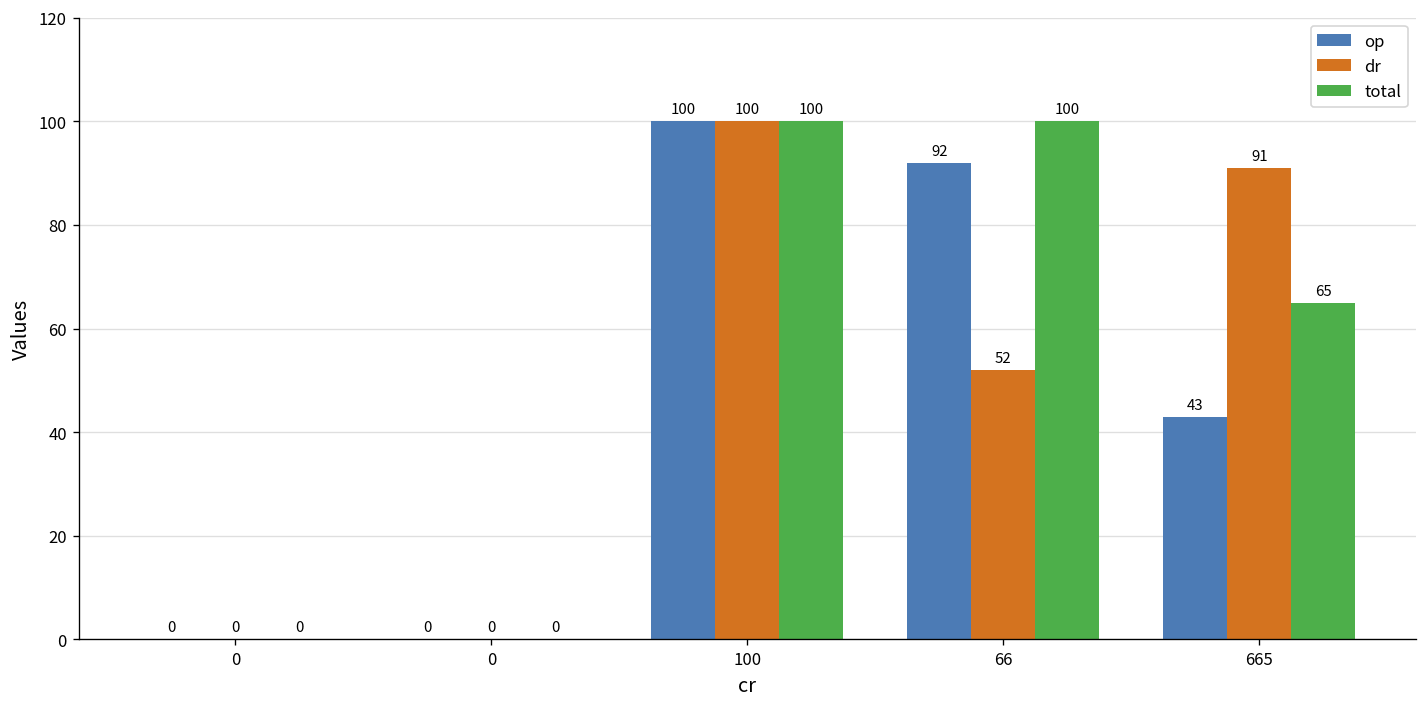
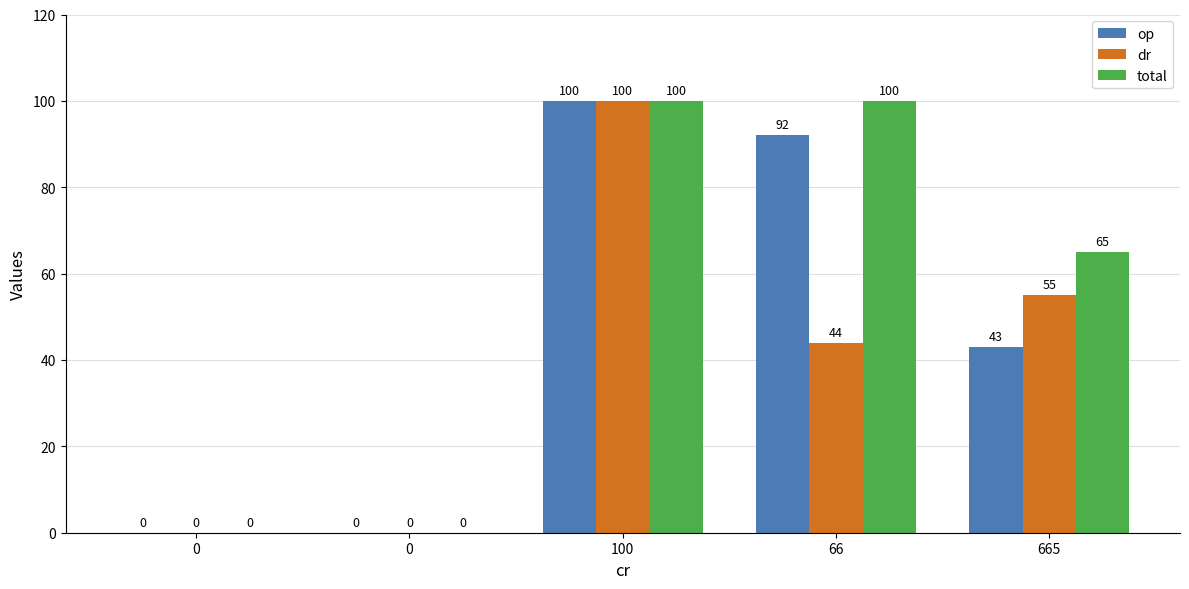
dr, 66: 52 -> 44
dr, 665: 91 -> 55
